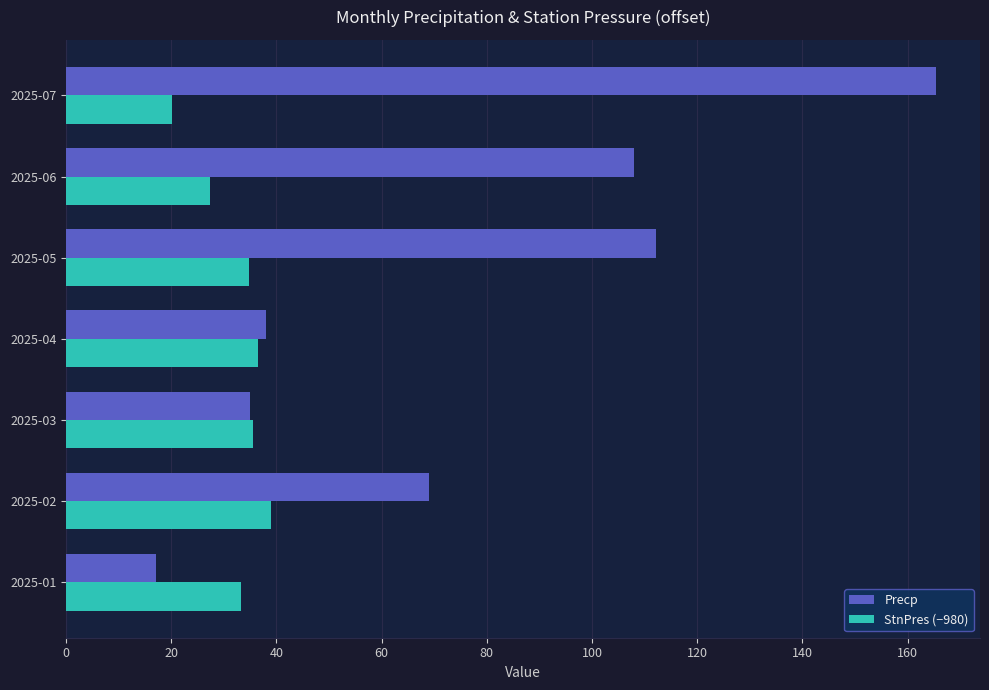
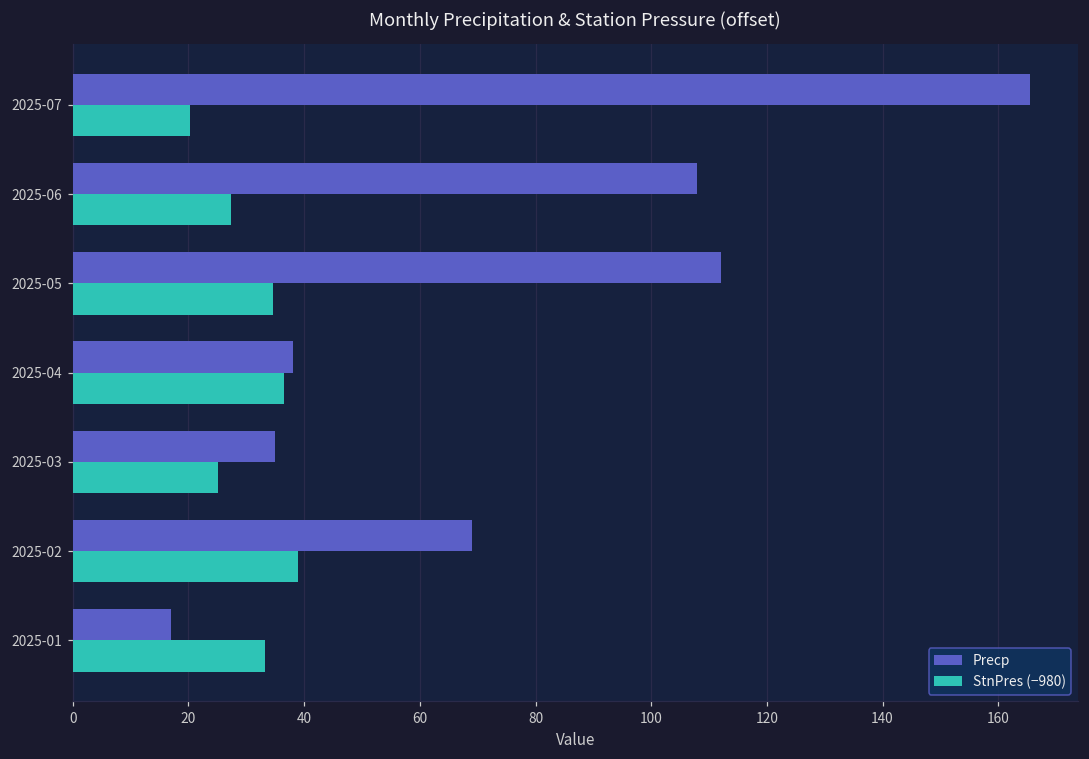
StnPres (−980), 2025-03: 36 -> 25
